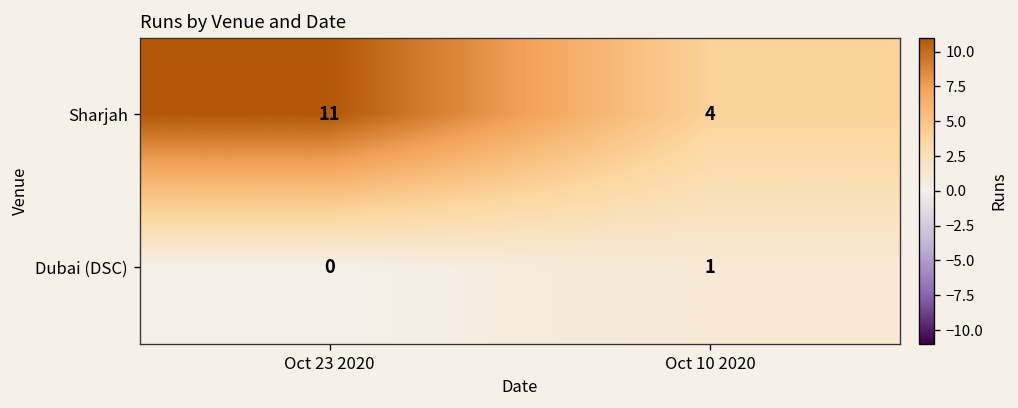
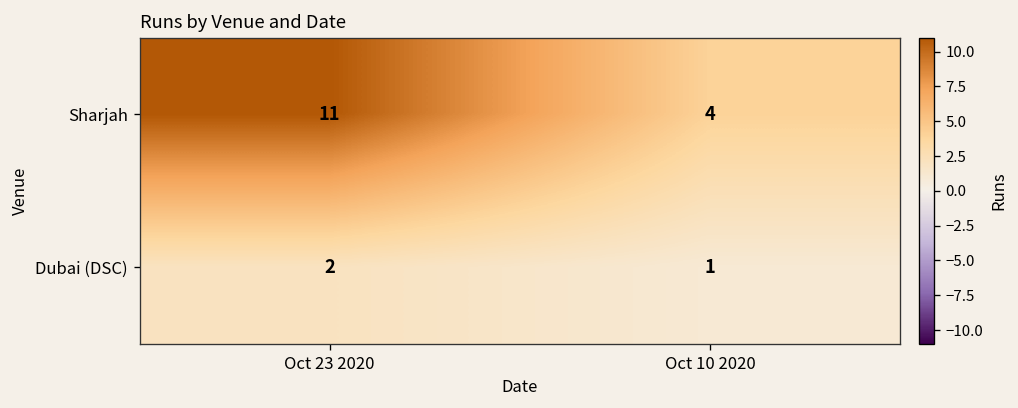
Dubai (DSC), Oct 23 2020: 0 -> 2
